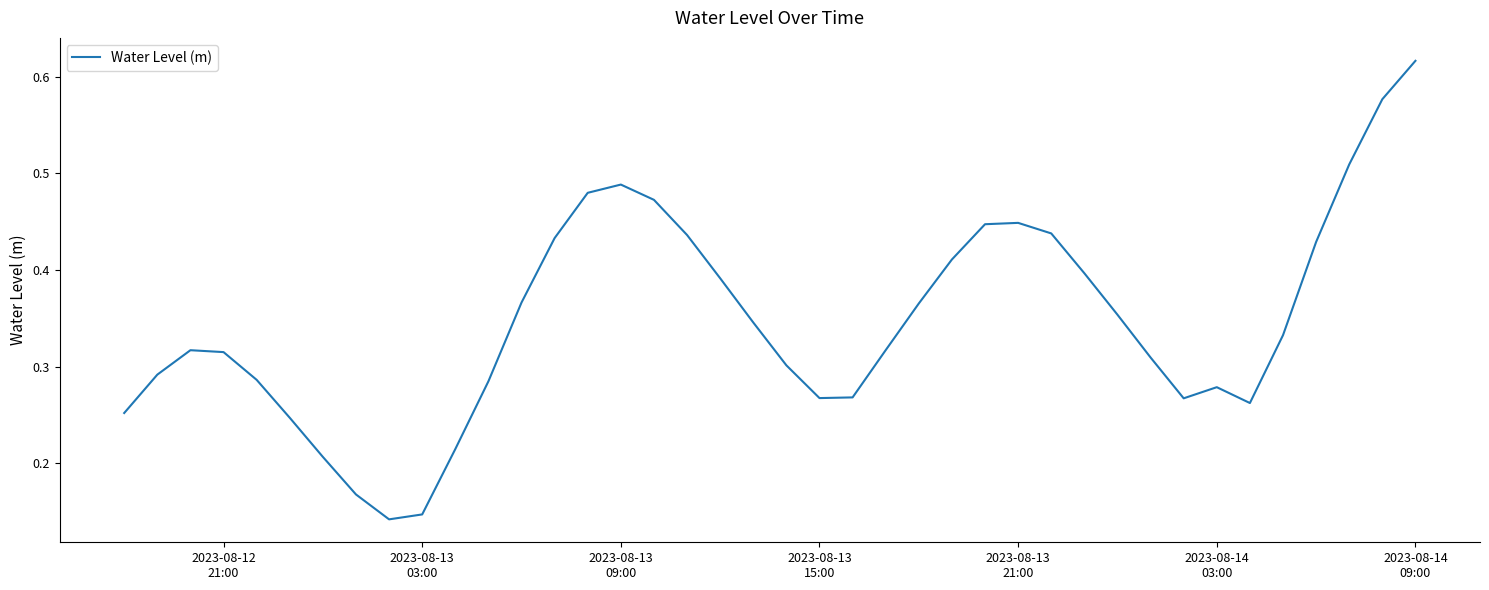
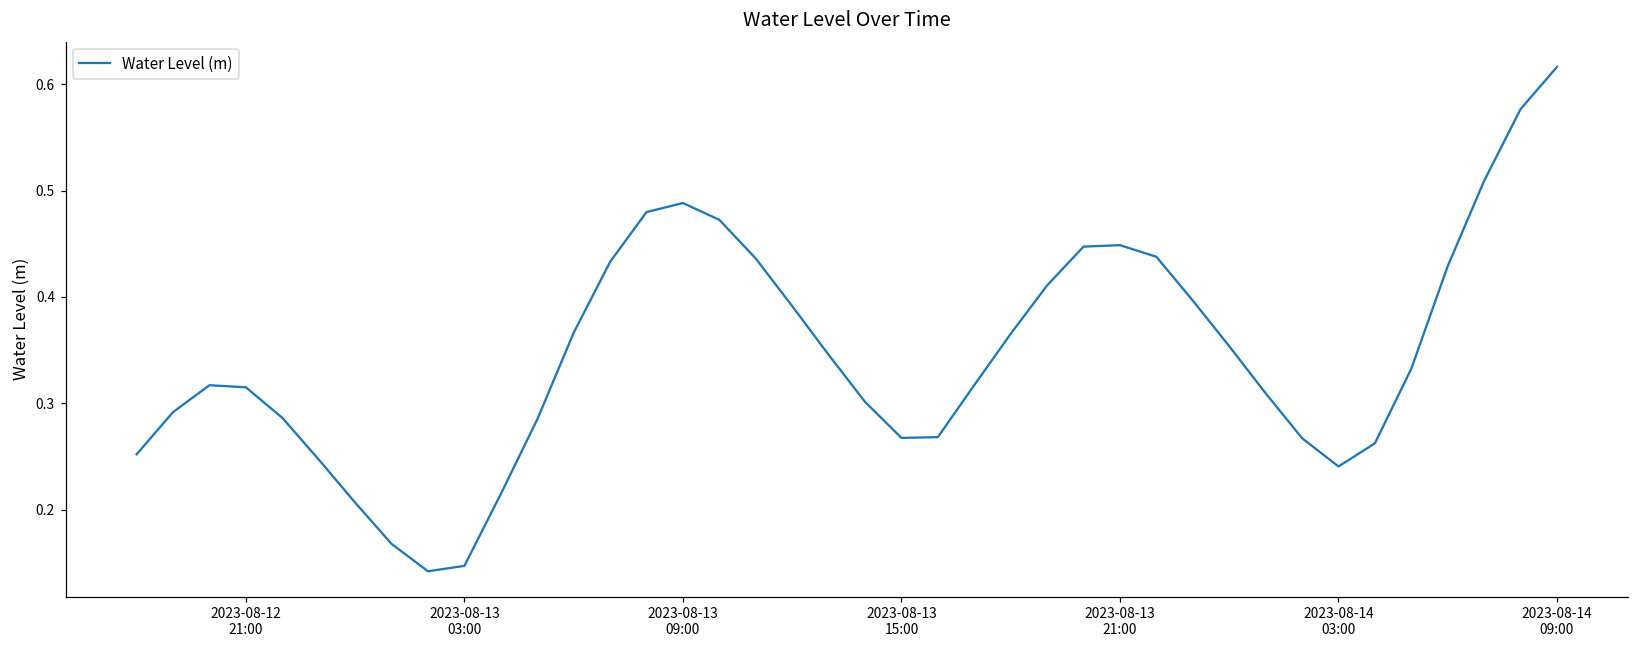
2023-08-14 03:00: 0.28 -> 0.24
